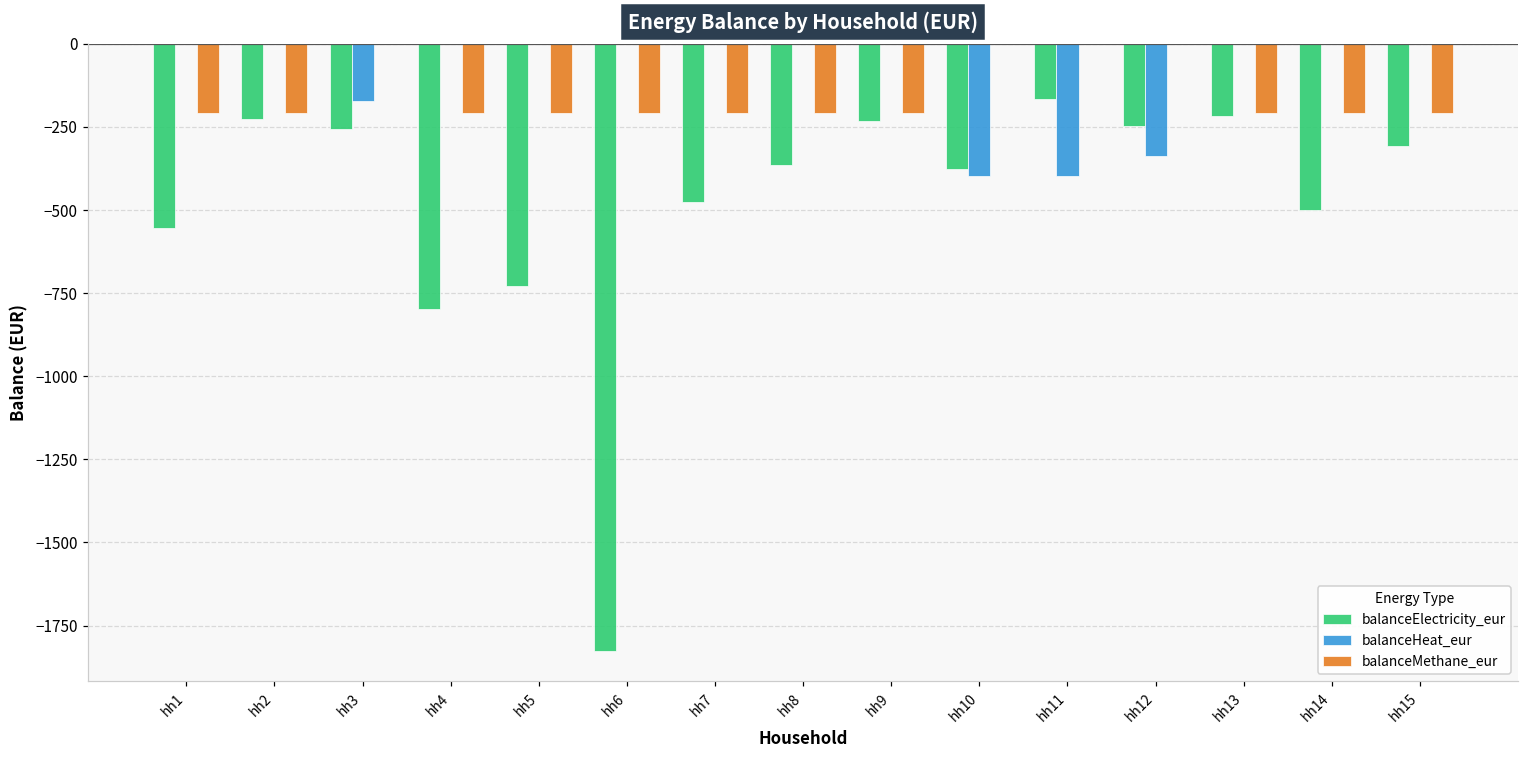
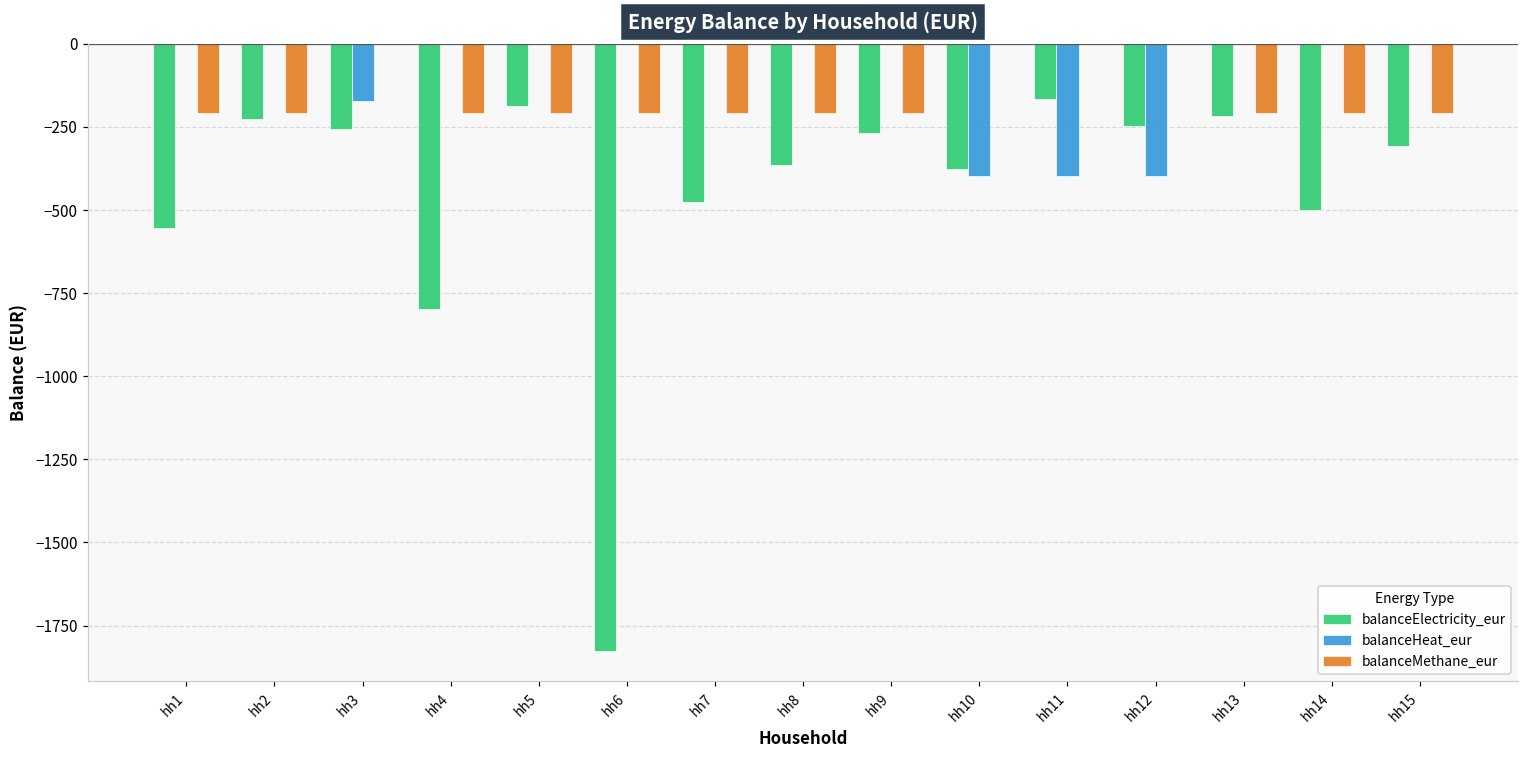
balanceElectricity_eur, hh5: -730 -> -190
balanceElectricity_eur, hh9: -230 -> -270
balanceHeat_eur, hh12: -340 -> -400
